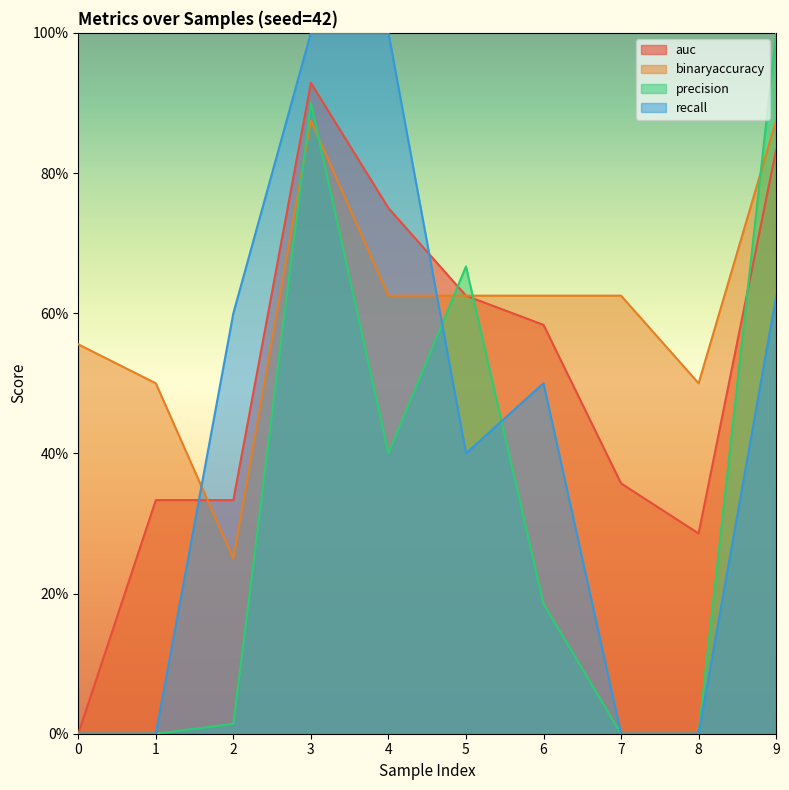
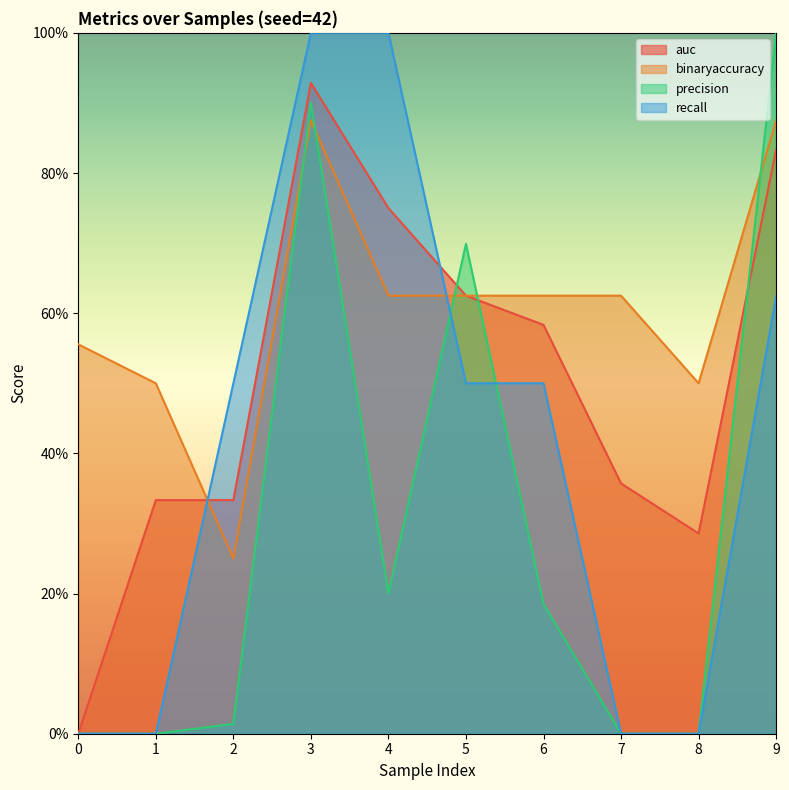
recall, 2: 60% -> 50%
precision, 4: 40% -> 20%
precision, 5: 67% -> 70%
recall, 5: 40% -> 50%
